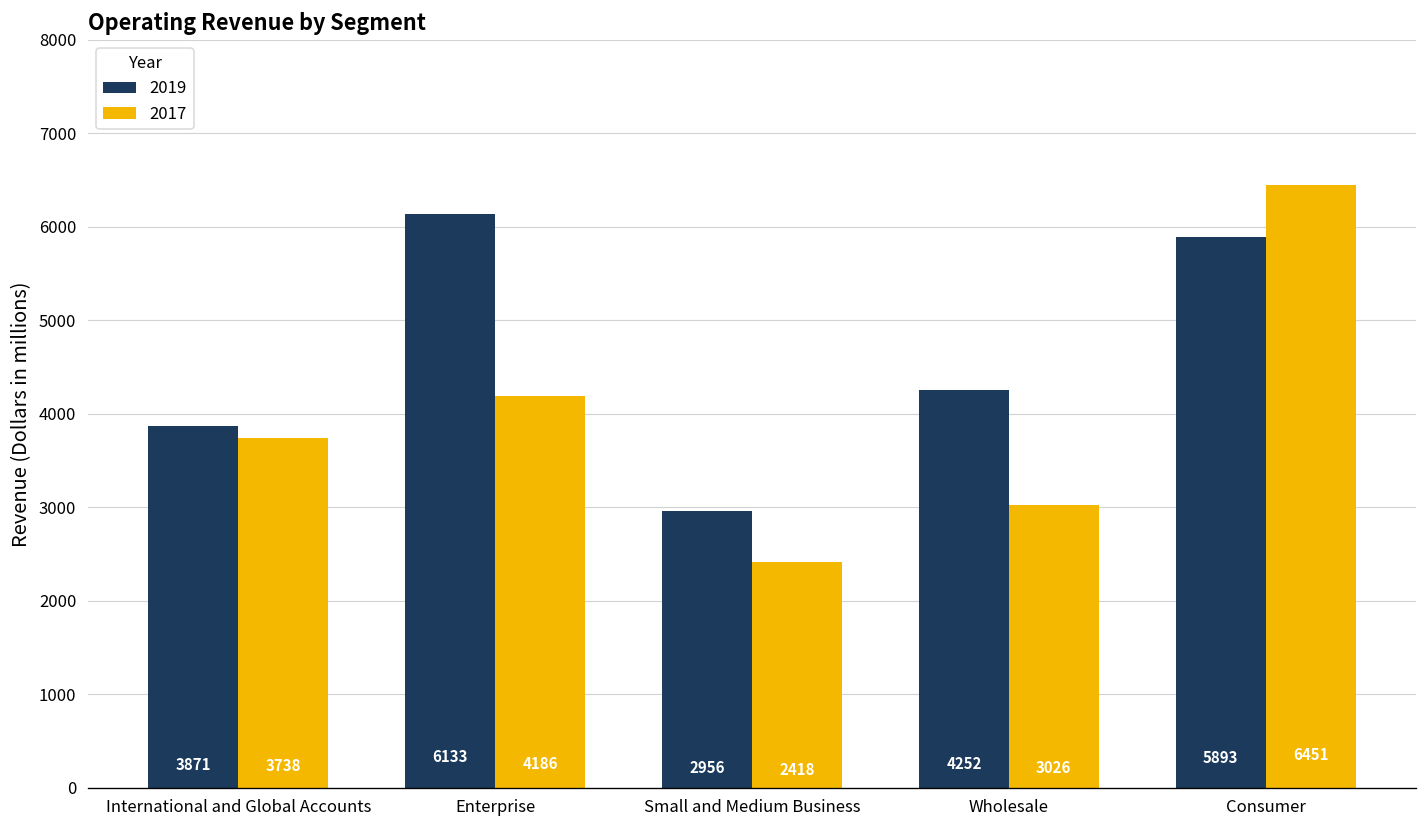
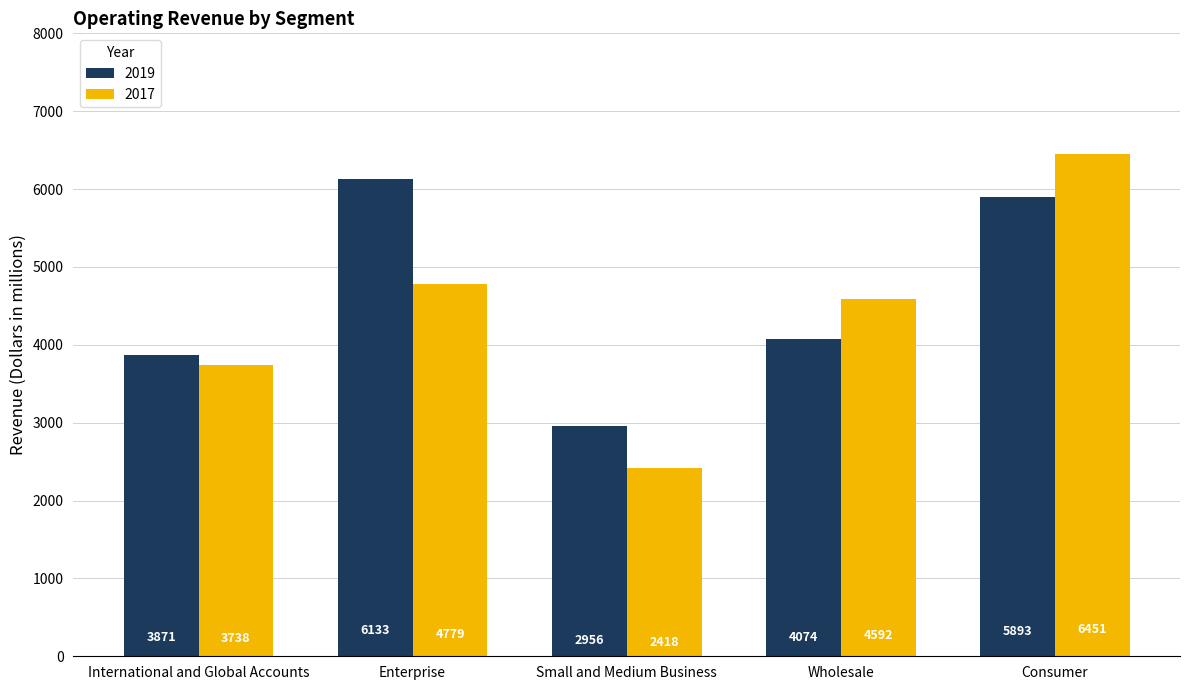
2017, Enterprise: 4186 -> 4779
2019, Wholesale: 4252 -> 4074
2017, Wholesale: 3026 -> 4592
